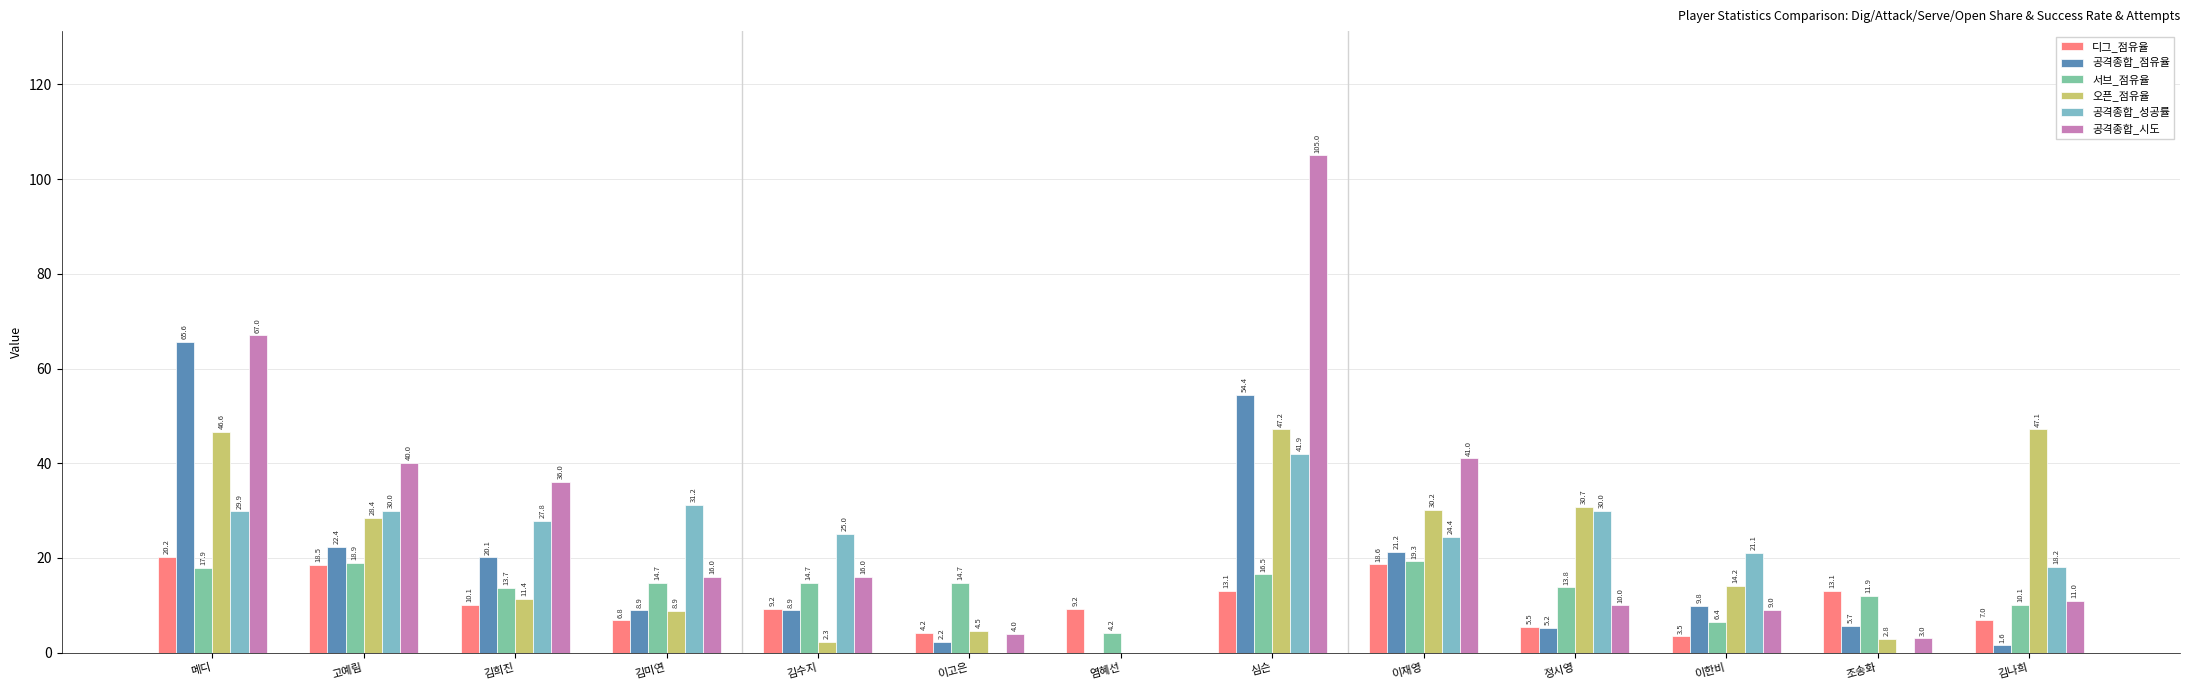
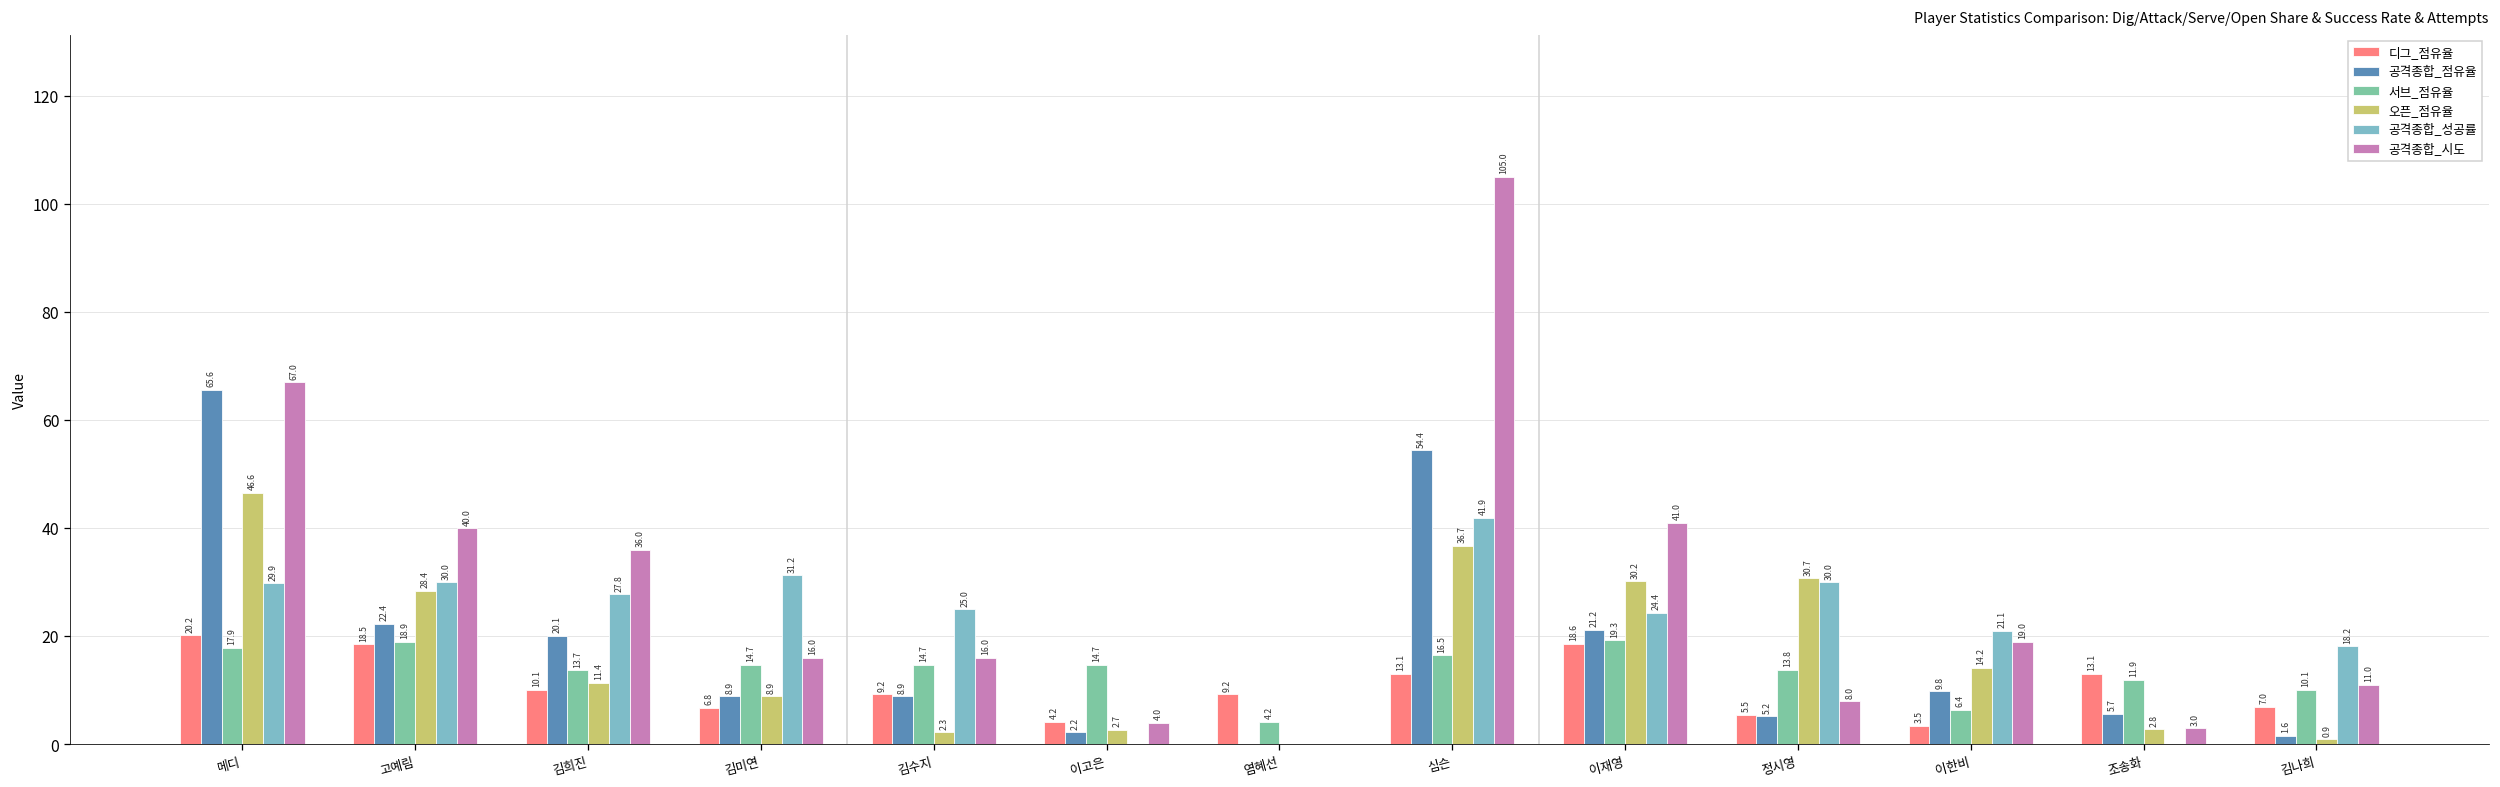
오픈_점유율, 이고은: 4.5 -> 2.7
오픈_점유율, 심슨: 47.2 -> 36.7
공격종합_시도, 정시영: 10.0 -> 8.0
공격종합_시도, 이한비: 9.0 -> 19.0
오픈_점유율, 김나희: 47.1 -> 0.9
